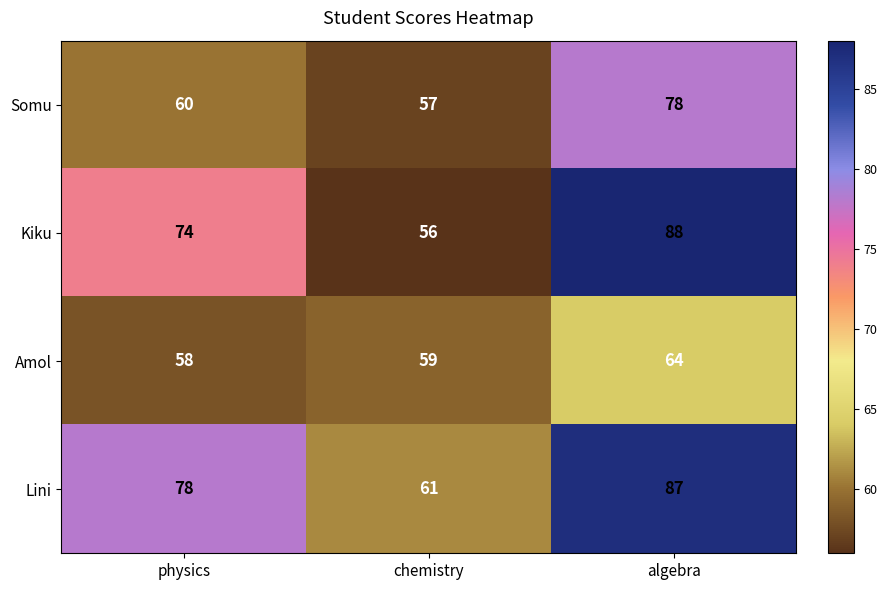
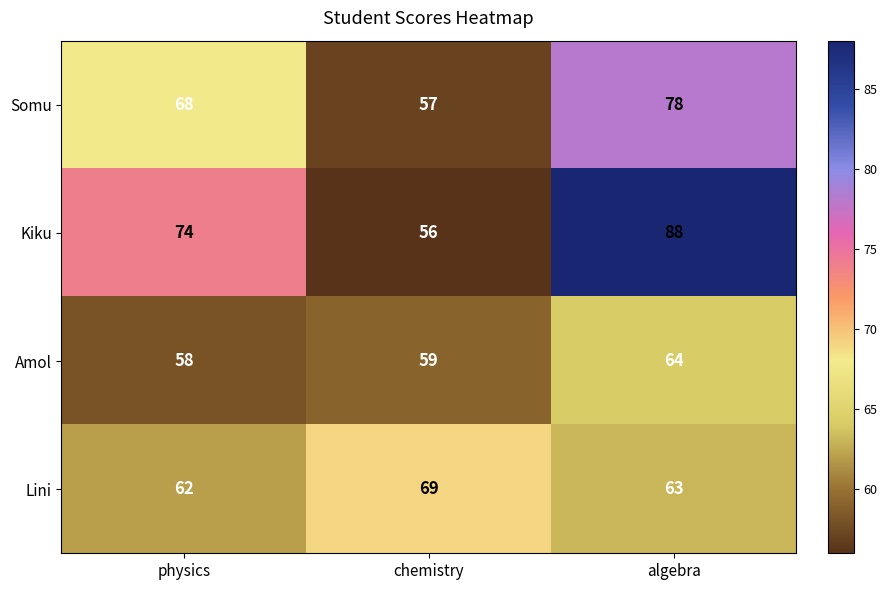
Somu, physics: 60 -> 68
Lini, physics: 78 -> 62
Lini, chemistry: 61 -> 69
Lini, algebra: 87 -> 63
